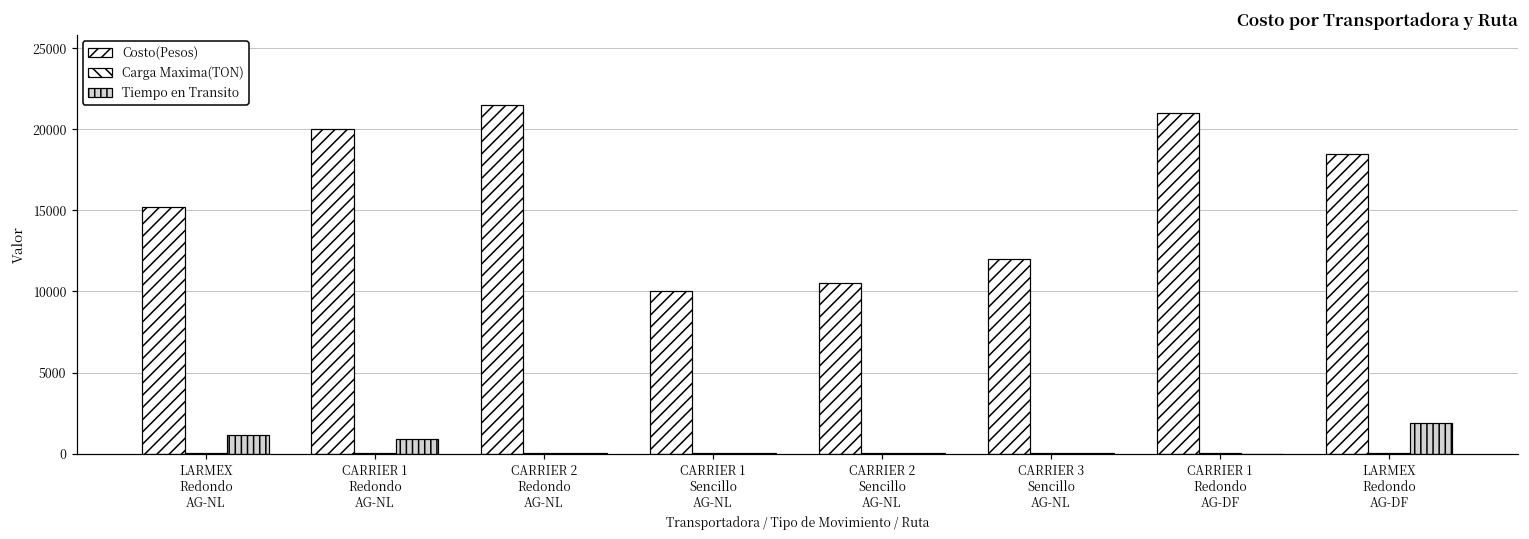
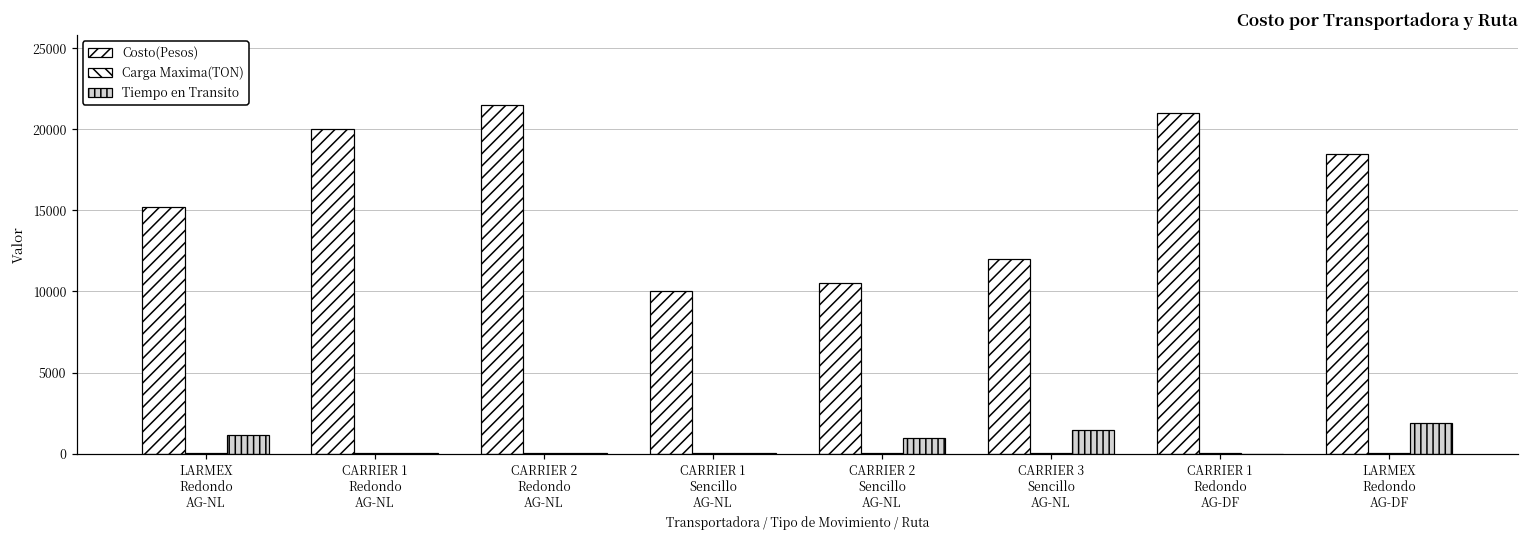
Tiempo en Transito, CARRIER 1 Redondo AG-NL: 900 -> 0
Tiempo en Transito, CARRIER 2 Sencillo AG-NL: 0 -> 1000
Tiempo en Transito, CARRIER 3 Sencillo AG-NL: 0 -> 1500
